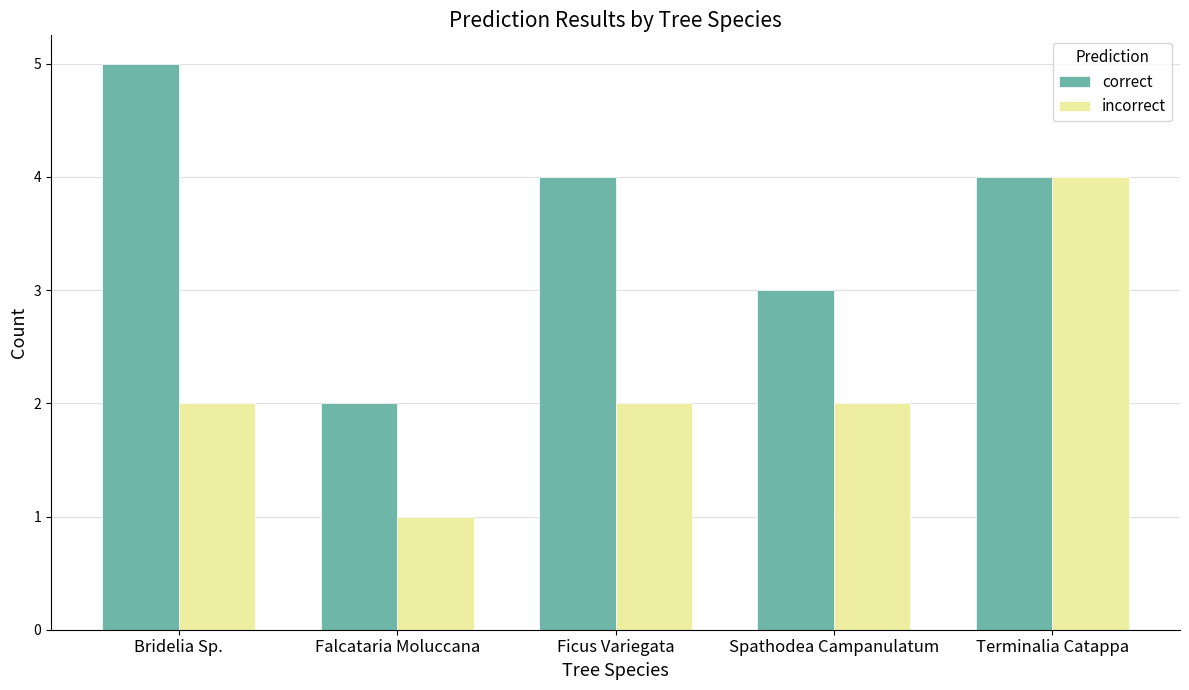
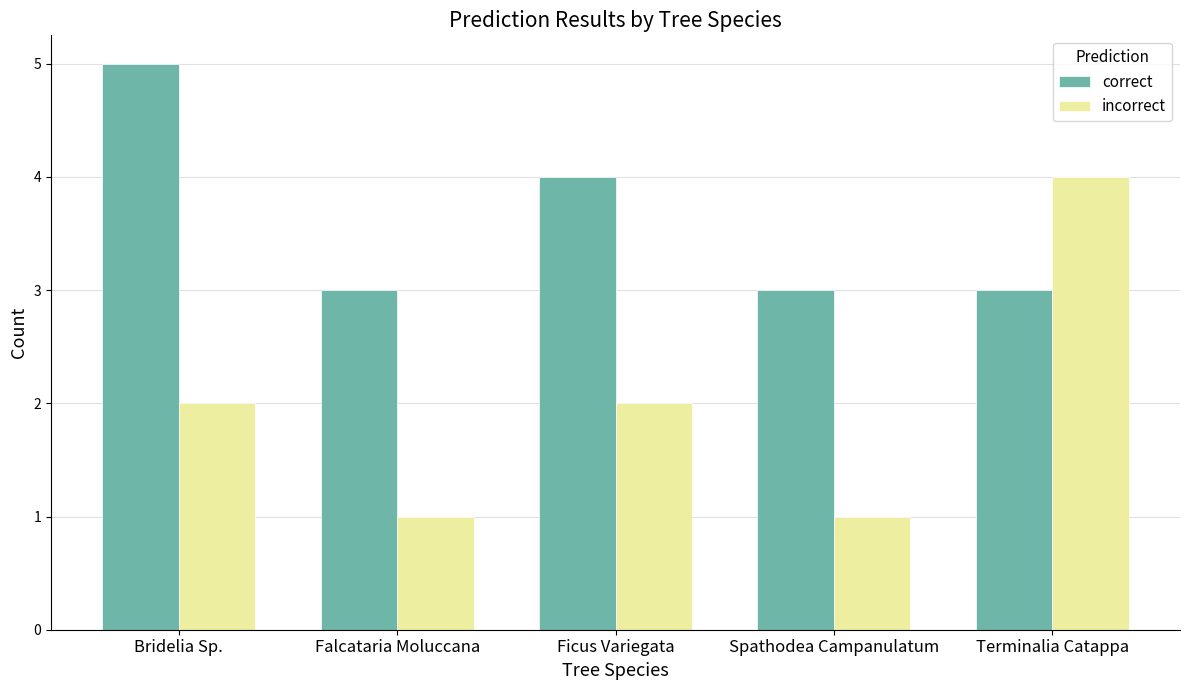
correct, Falcataria Moluccana: 2 -> 3
incorrect, Spathodea Campanulatum: 2 -> 1
correct, Terminalia Catappa: 4 -> 3
